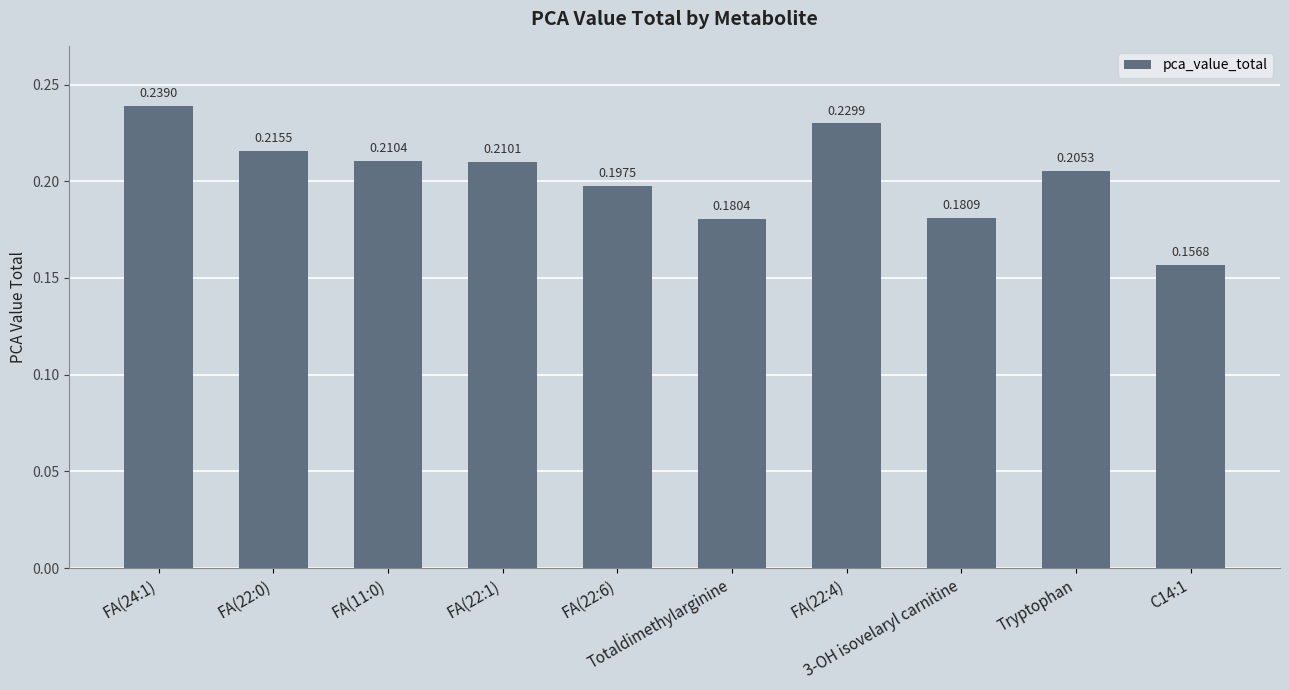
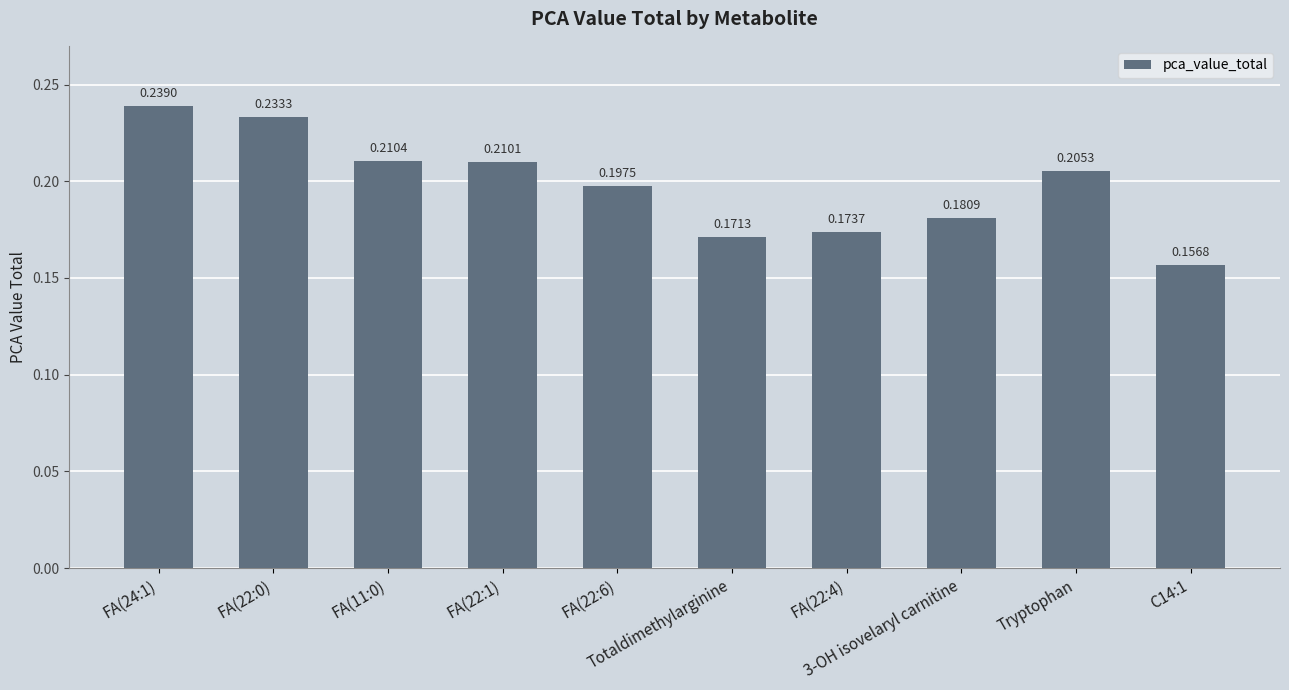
FA(22:0): 0.2155 -> 0.2333
Totaldimethylarginine: 0.1804 -> 0.1713
FA(22:4): 0.2299 -> 0.1737
